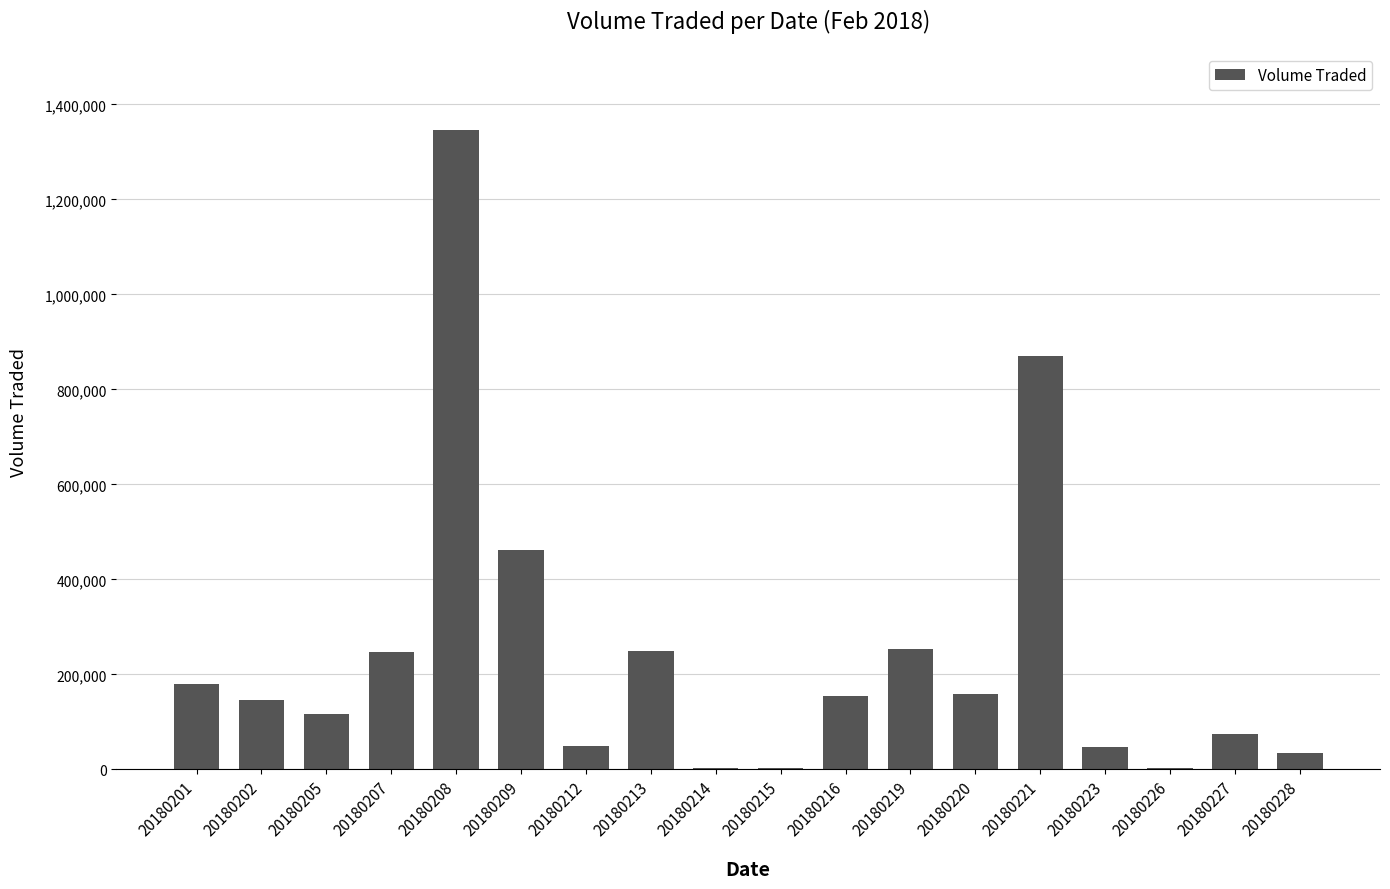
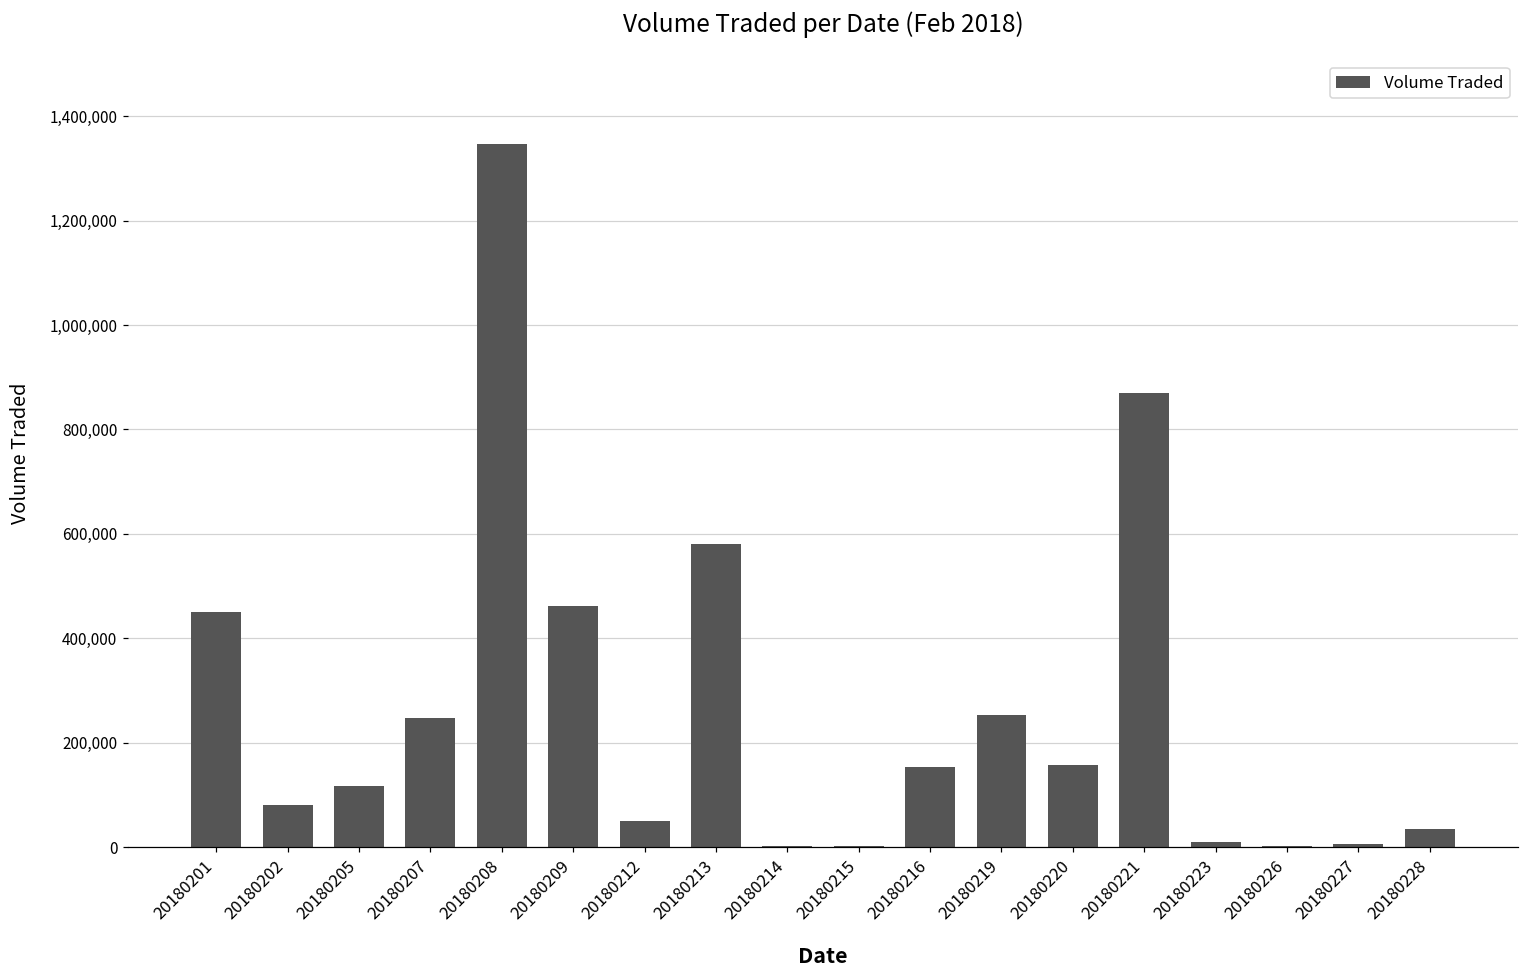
20180201: 180,000 -> 450,000
20180202: 150,000 -> 80,000
20180213: 250,000 -> 580,000
20180223: 50,000 -> 10,000
20180227: 70,000 -> 10,000
